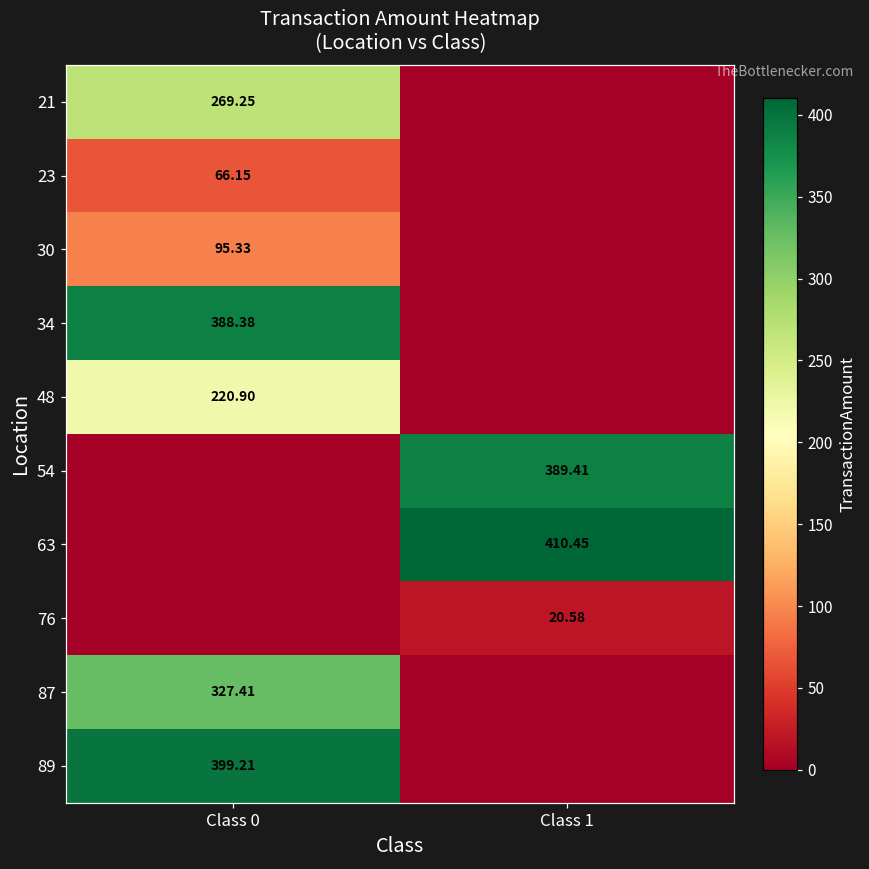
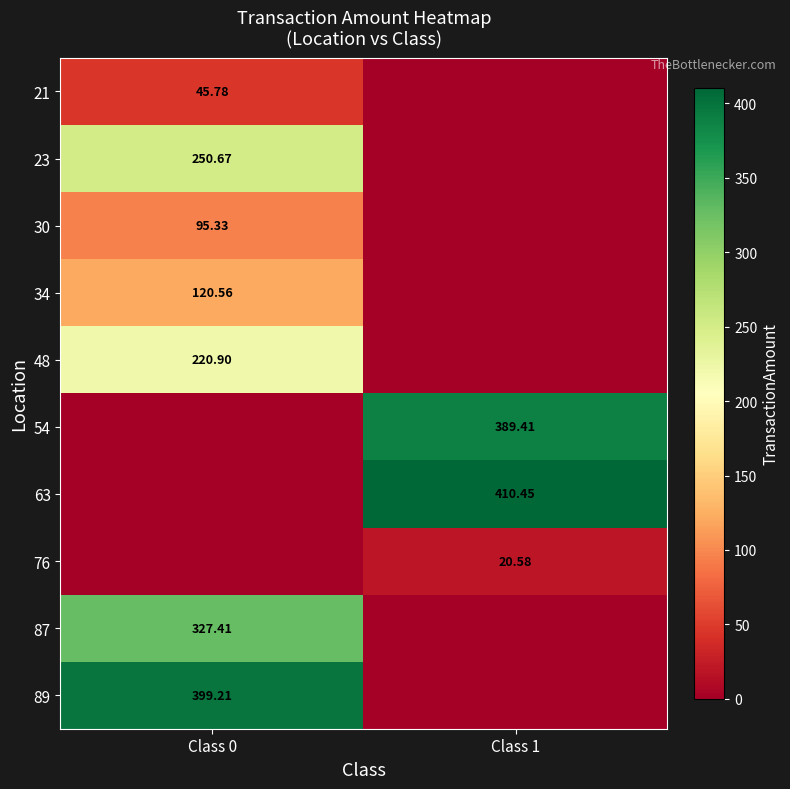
21, Class 0: 269.25 -> 45.78
23, Class 0: 66.15 -> 250.67
34, Class 0: 388.38 -> 120.56
